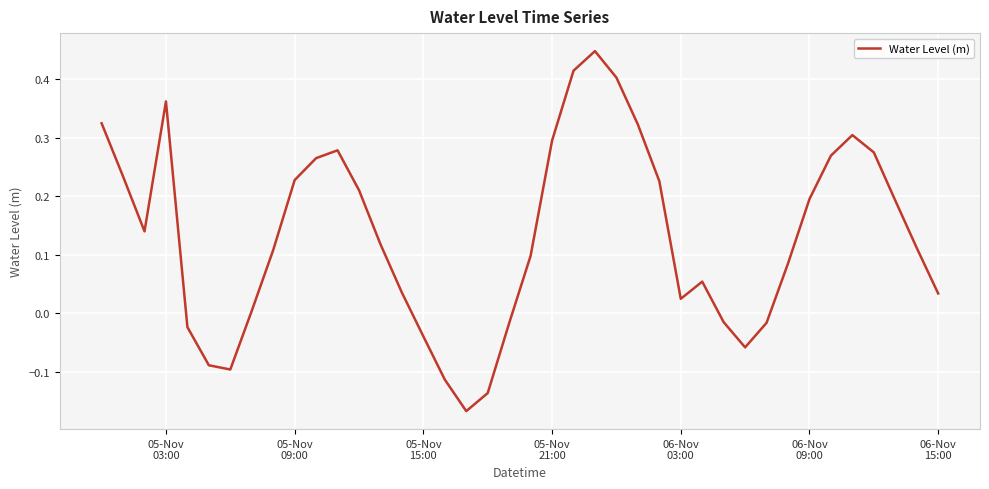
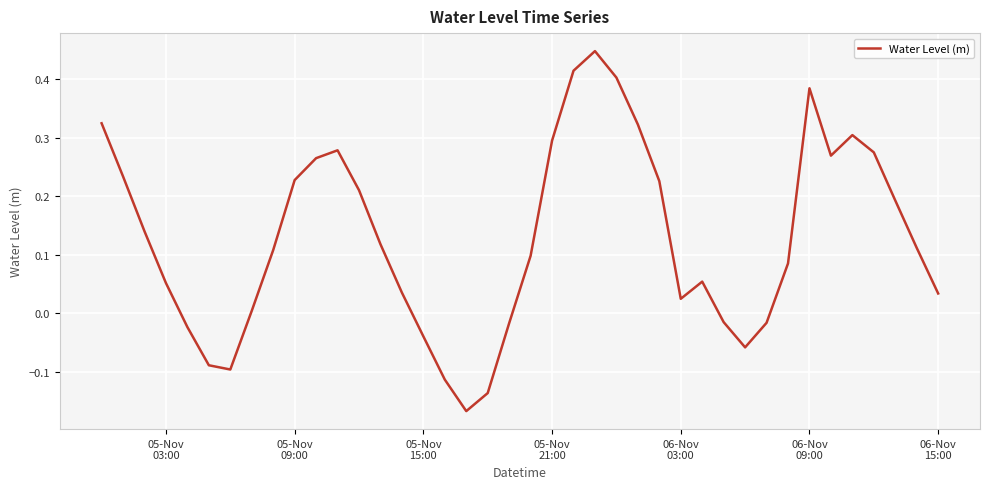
05-Nov 03:00: 0.36 -> 0.05
06-Nov 09:00: 0.20 -> 0.38
